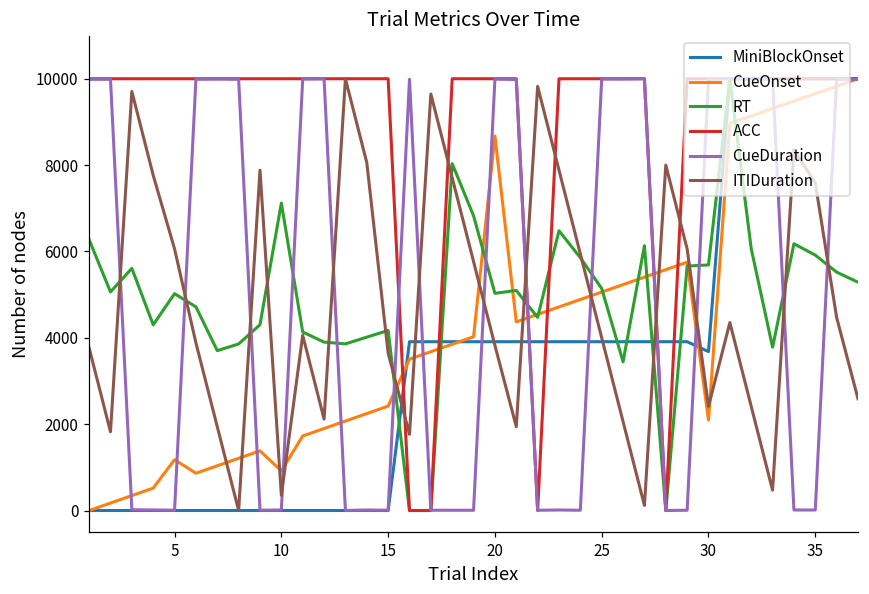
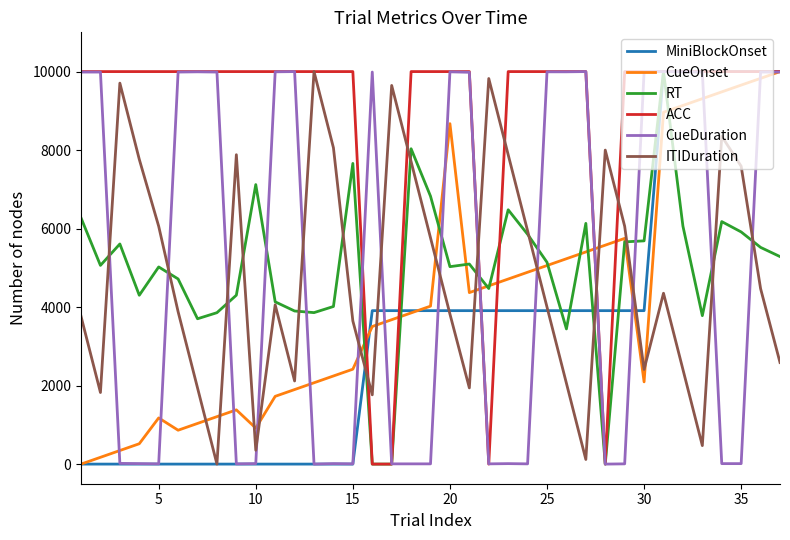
RT, 15: 4200 -> 7700
MiniBlockOnset, 30: 3700 -> 3900
